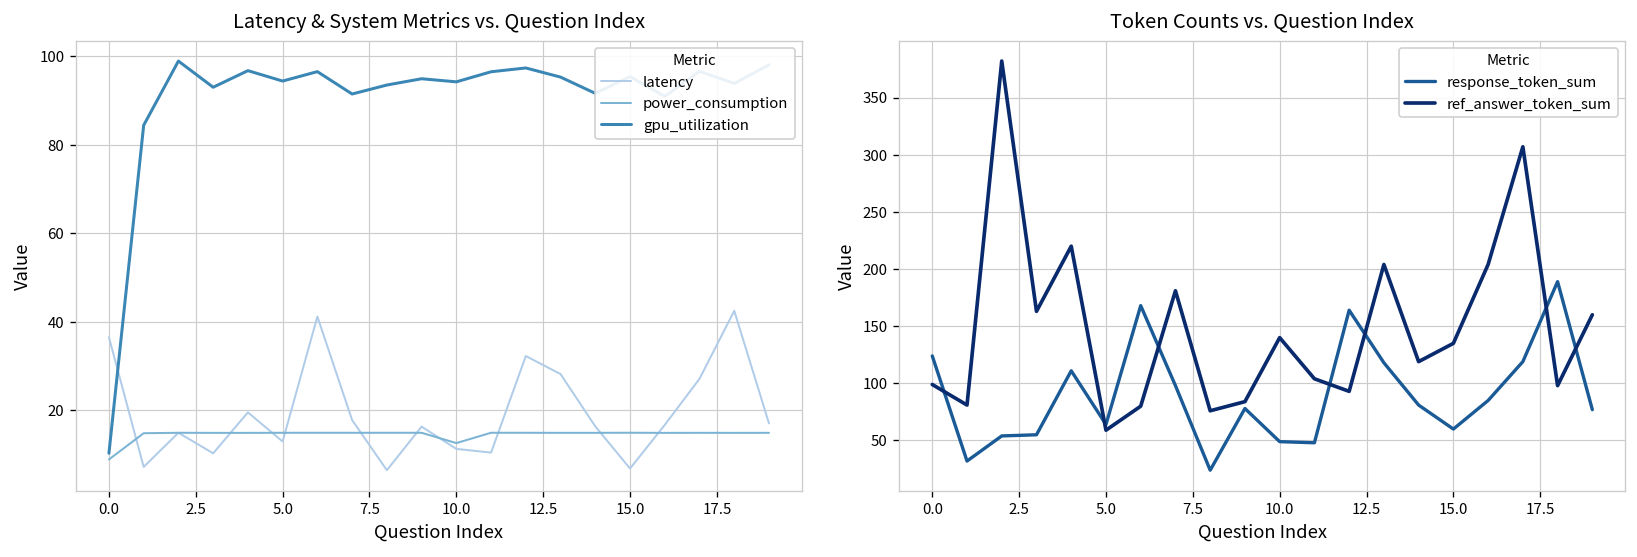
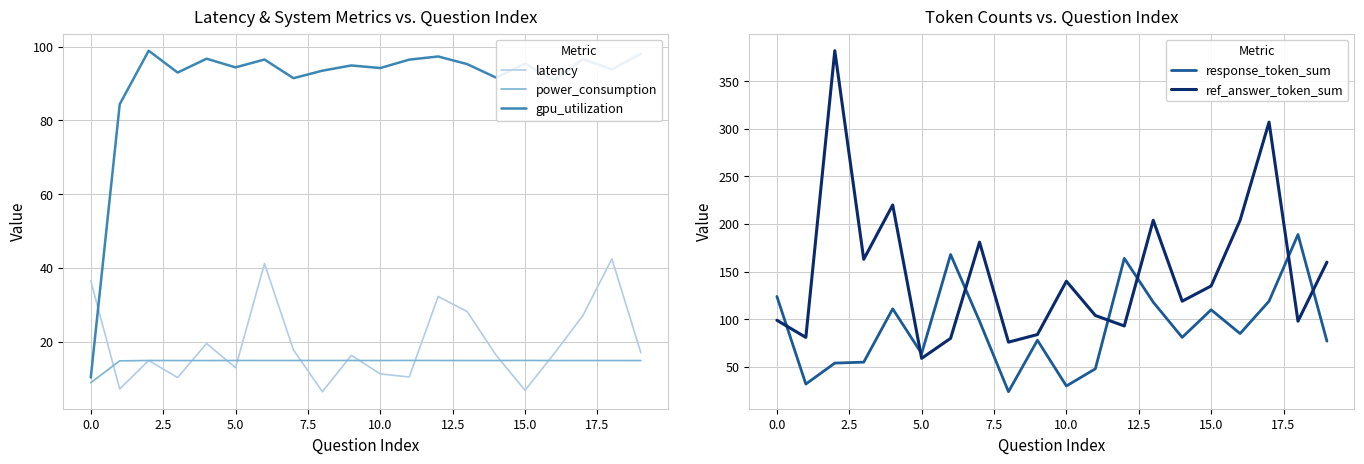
Latency & System Metrics vs. Question Index, power_consumption, 10.0: 13 -> 15
Token Counts vs. Question Index, response_token_sum, 10.0: 50 -> 30
Token Counts vs. Question Index, response_token_sum, 15.0: 60 -> 110
